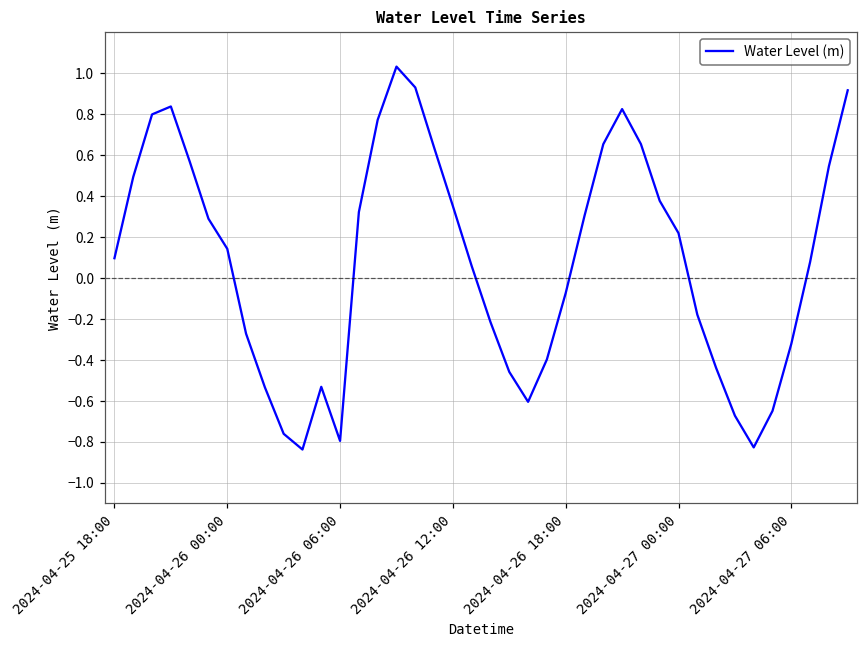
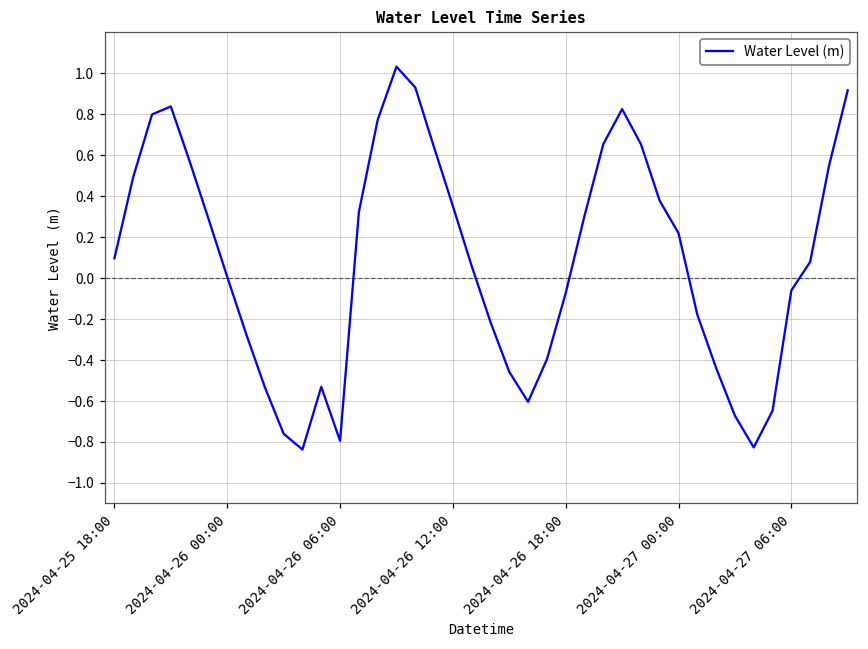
2024-04-26 00:00: 0.14 -> 0.01
2024-04-27 06:00: -0.32 -> -0.06
